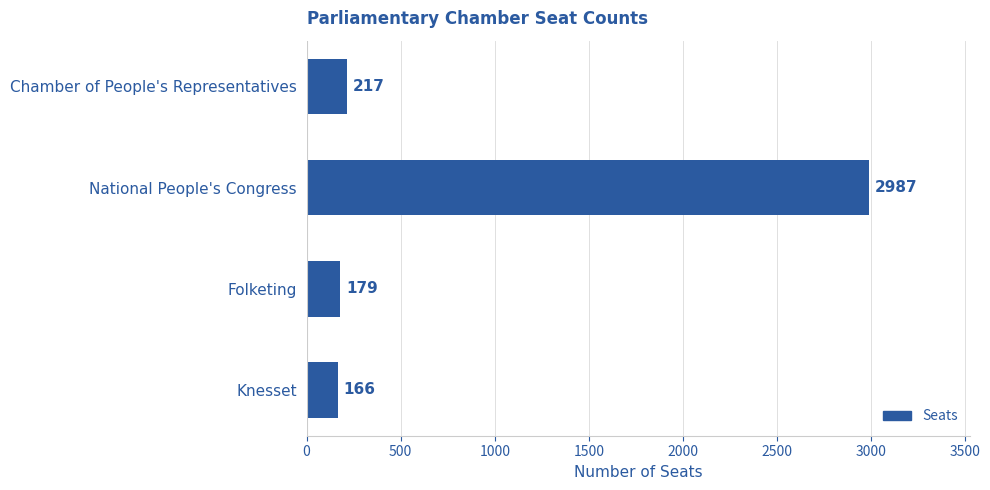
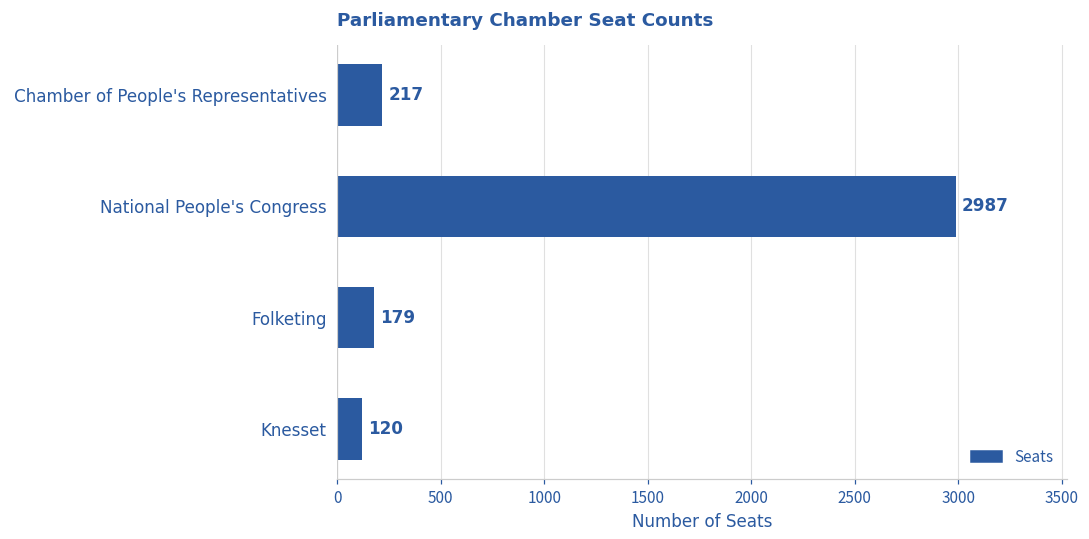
Knesset: 166 -> 120
